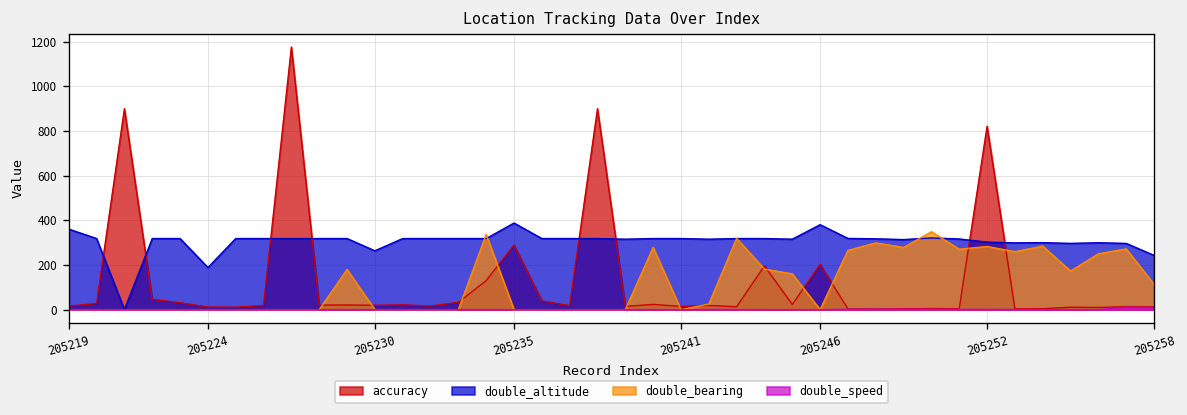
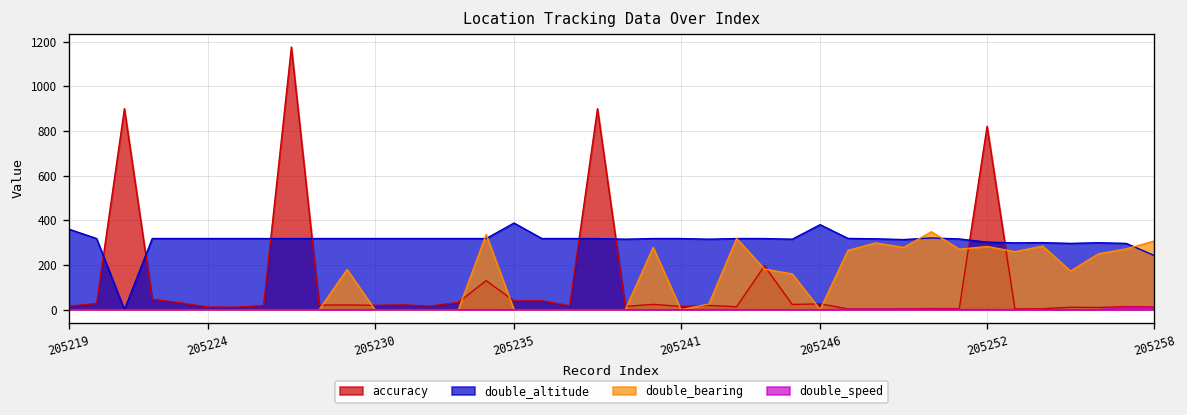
double_altitude, 205224: 190 -> 320
double_altitude, 205230: 260 -> 320
accuracy, 205235: 290 -> 40
accuracy, 205246: 200 -> 30
double_bearing, 205258: 110 -> 310
